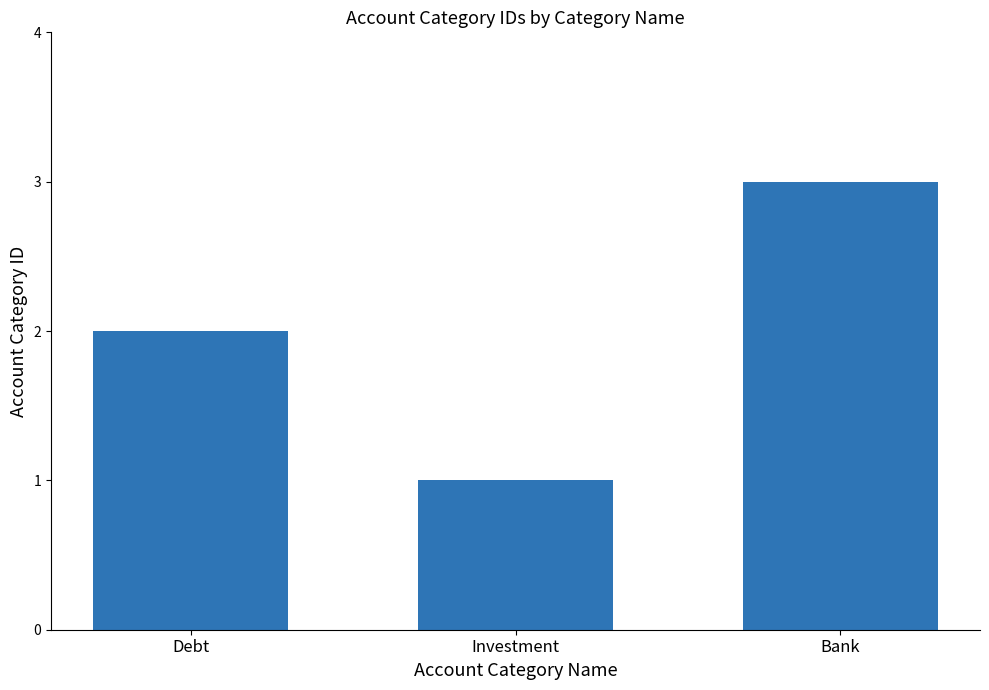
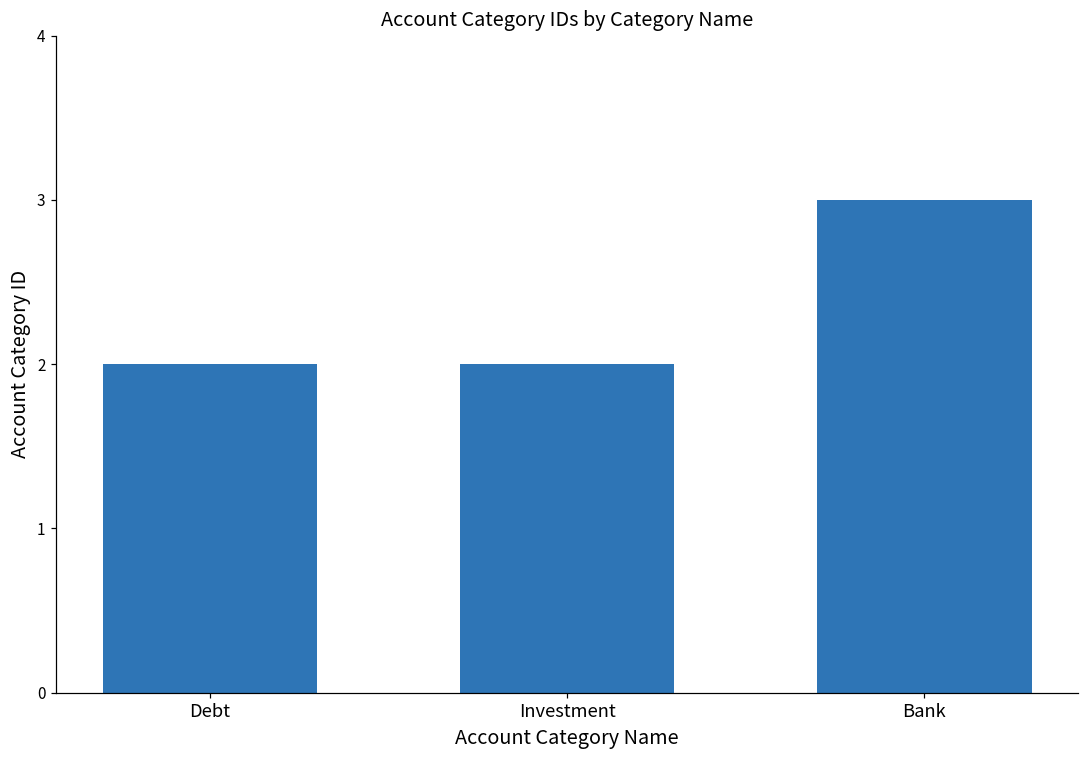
Investment: 1 -> 2
